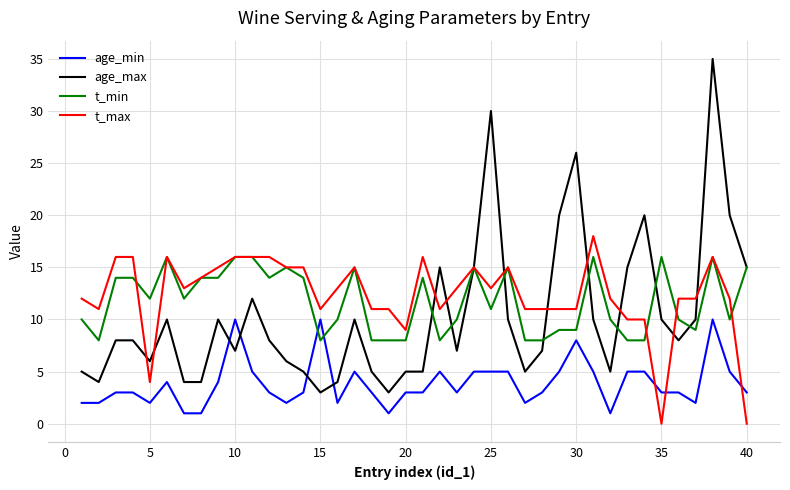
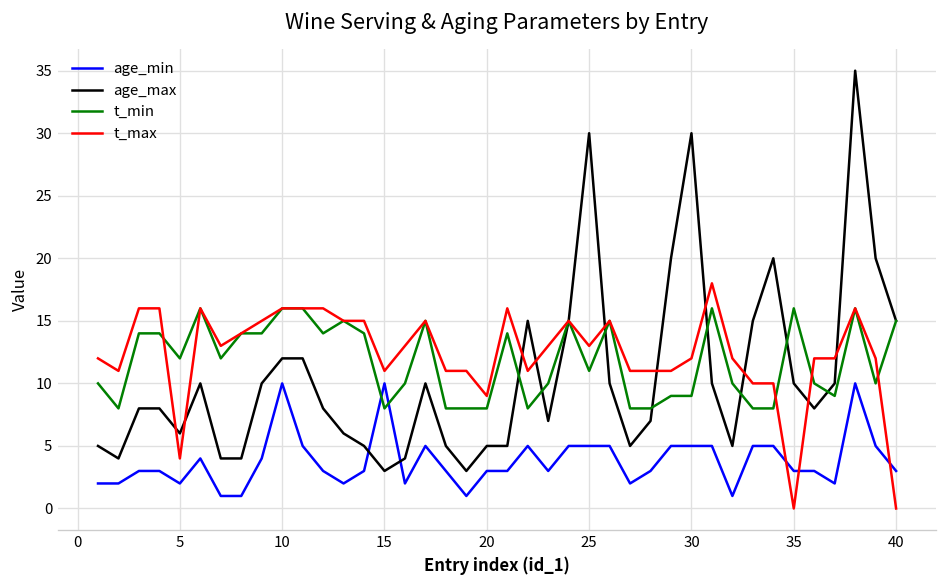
age_max, 10: 7 -> 12
age_min, 30: 8 -> 5
age_max, 30: 26 -> 30
t_max, 30: 11 -> 12
